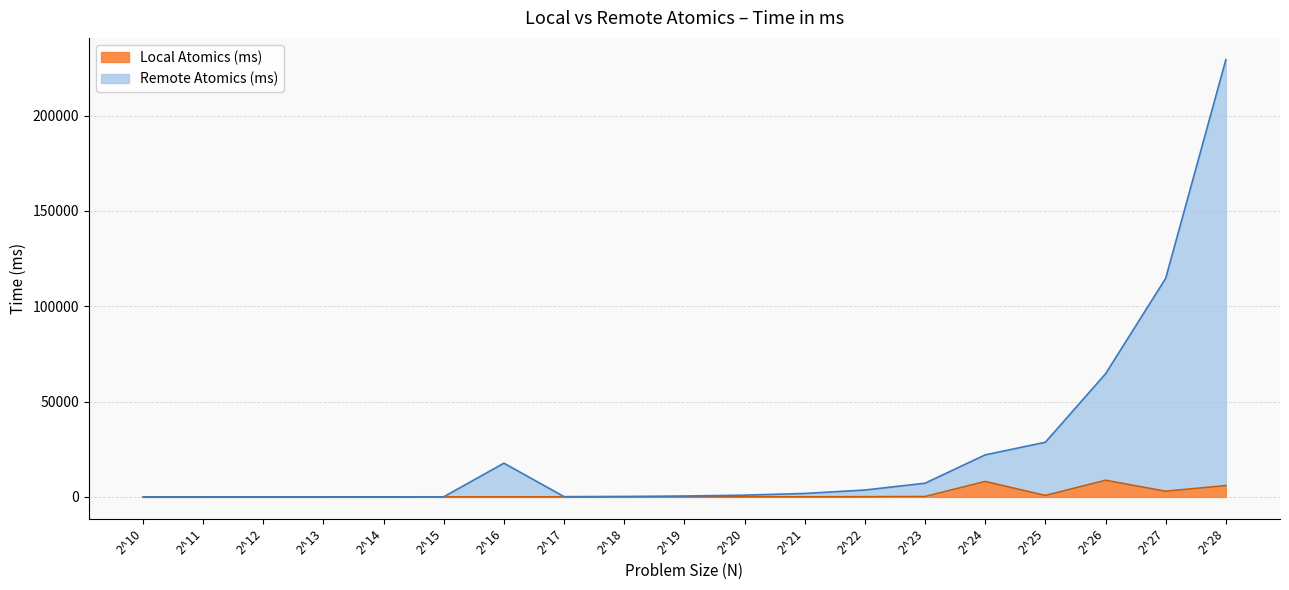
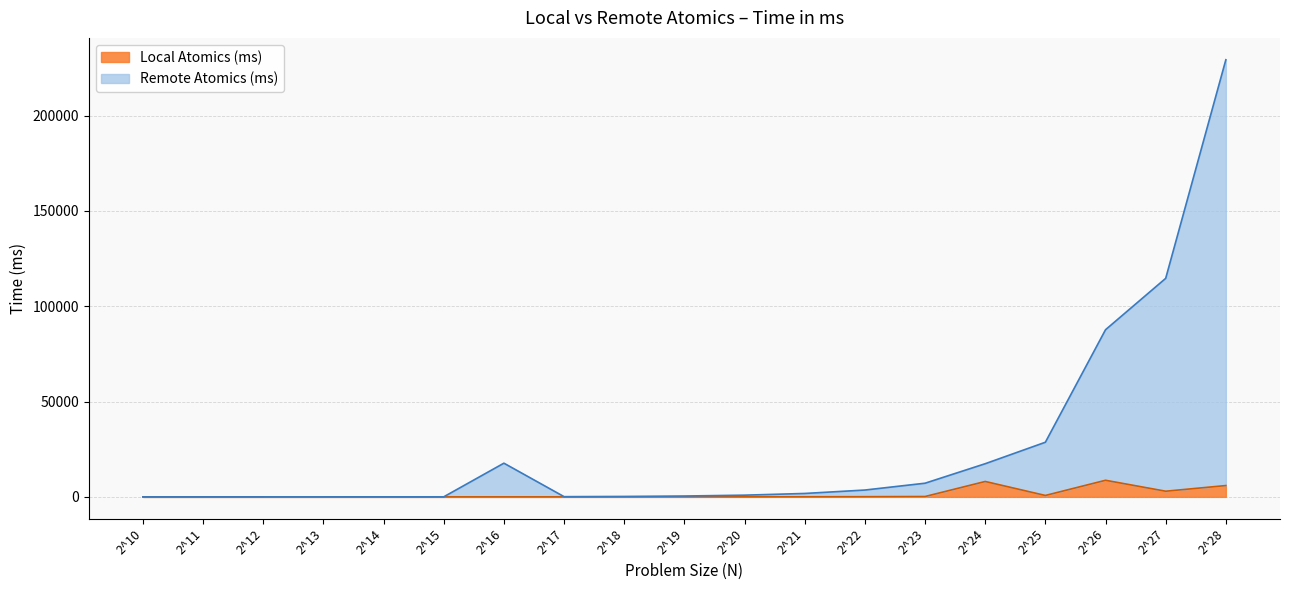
Remote Atomics (ms), 2^24: 14000 -> 9000
Remote Atomics (ms), 2^26: 56000 -> 79000
